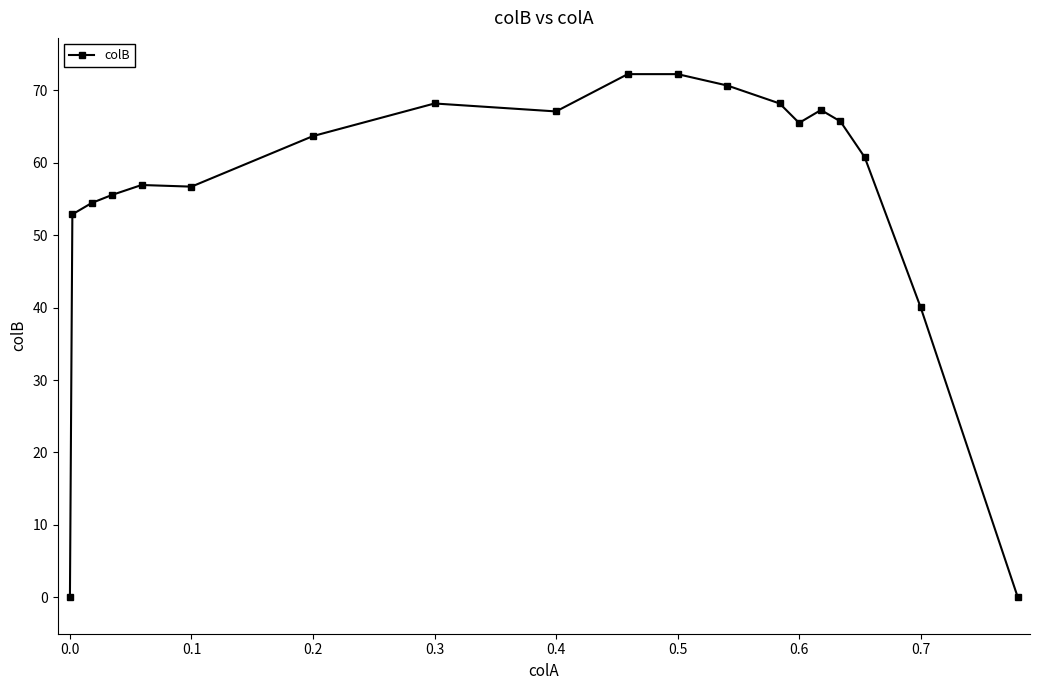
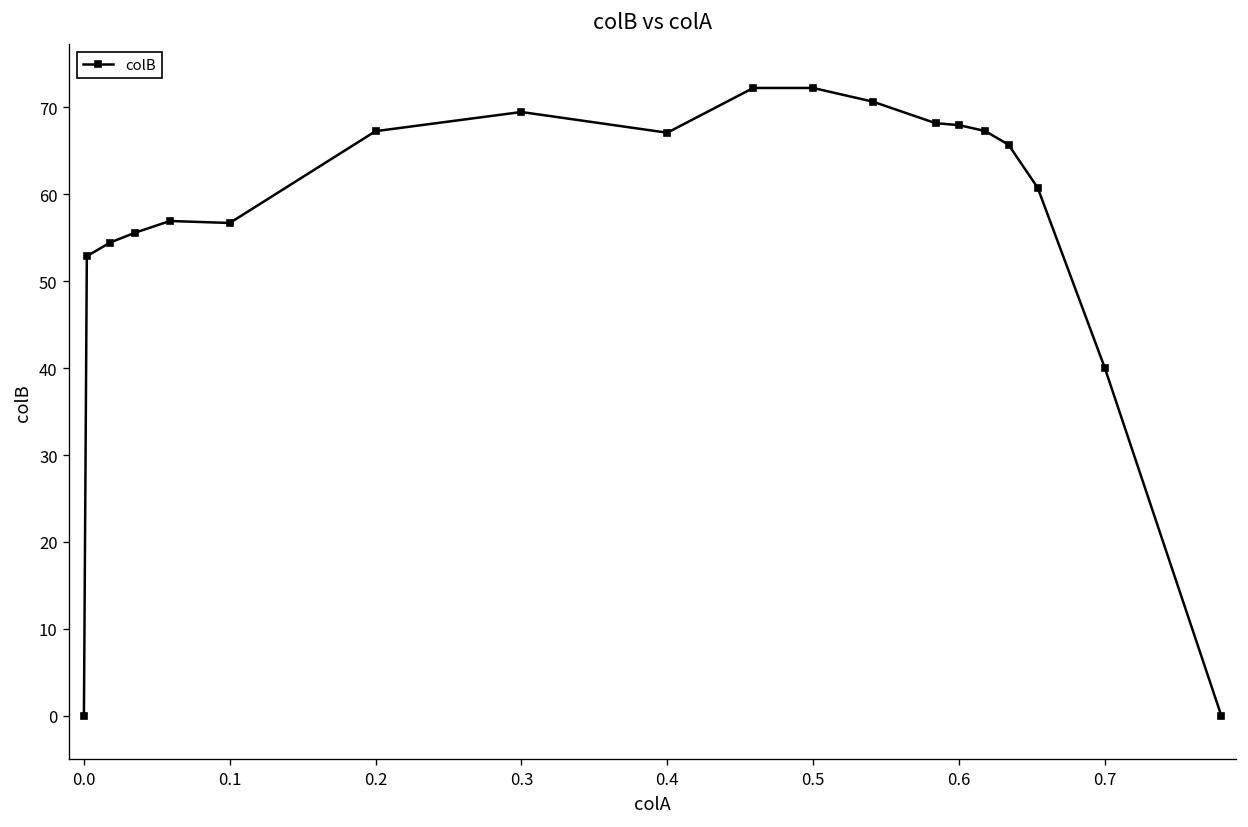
0.2: 64 -> 67
0.3: 68 -> 69
0.6: 65 -> 68
